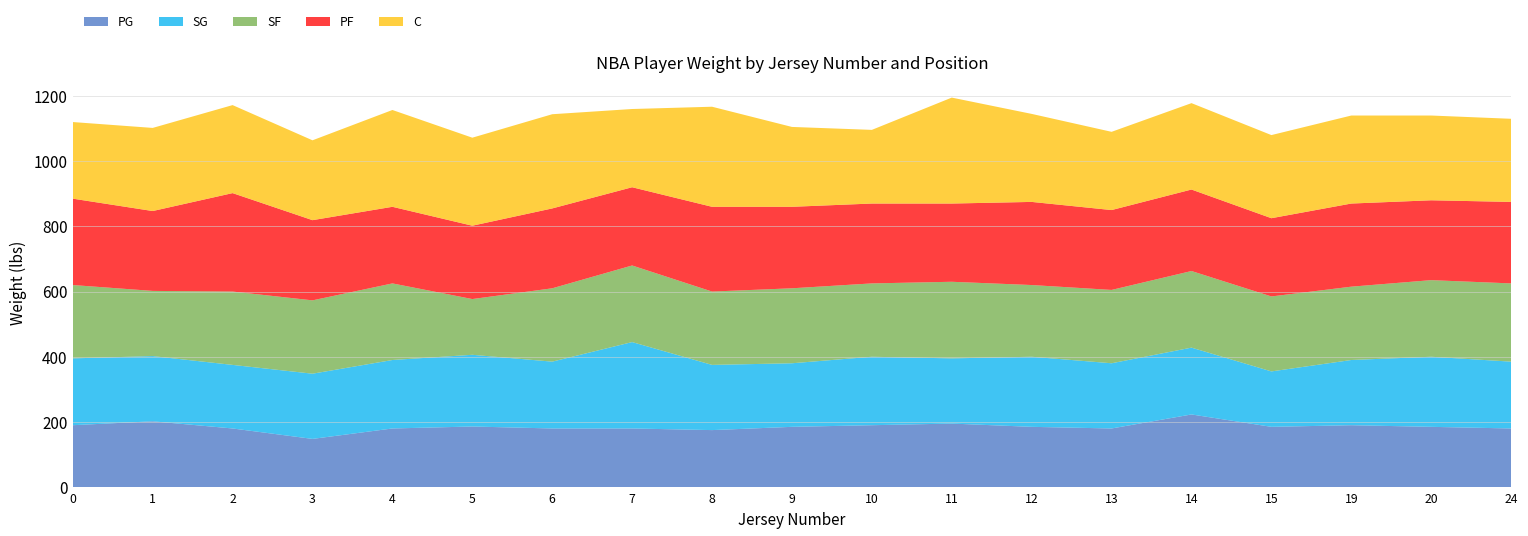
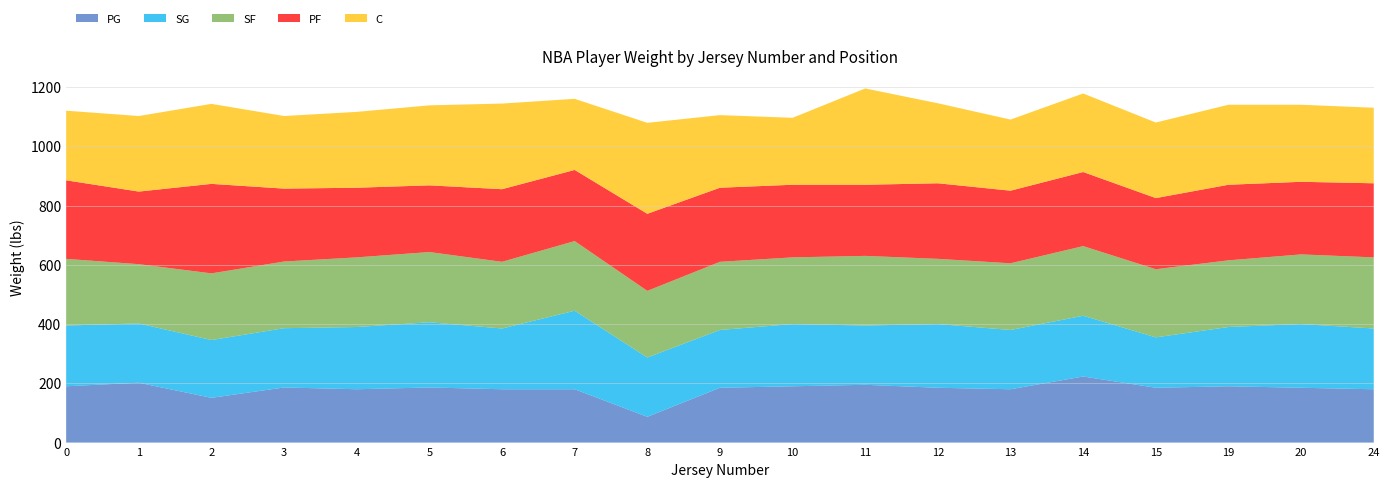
PG, 2: 180 -> 150
PG, 3: 150 -> 190
C, 4: 300 -> 260
SF, 5: 170 -> 240
PG, 8: 180 -> 90
